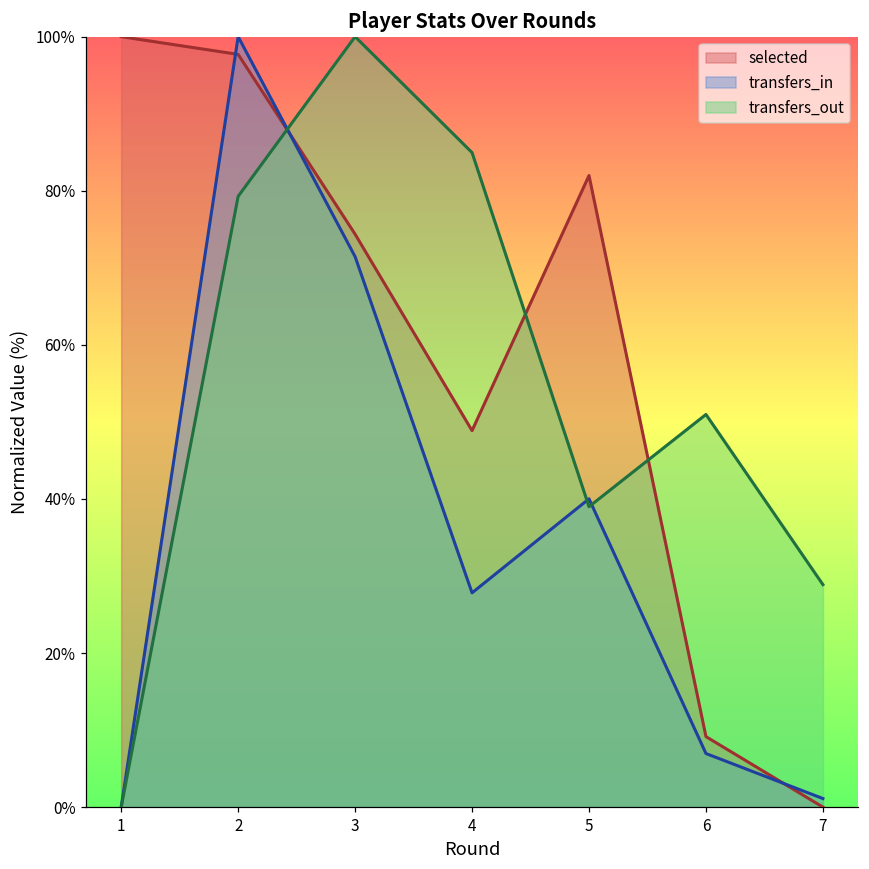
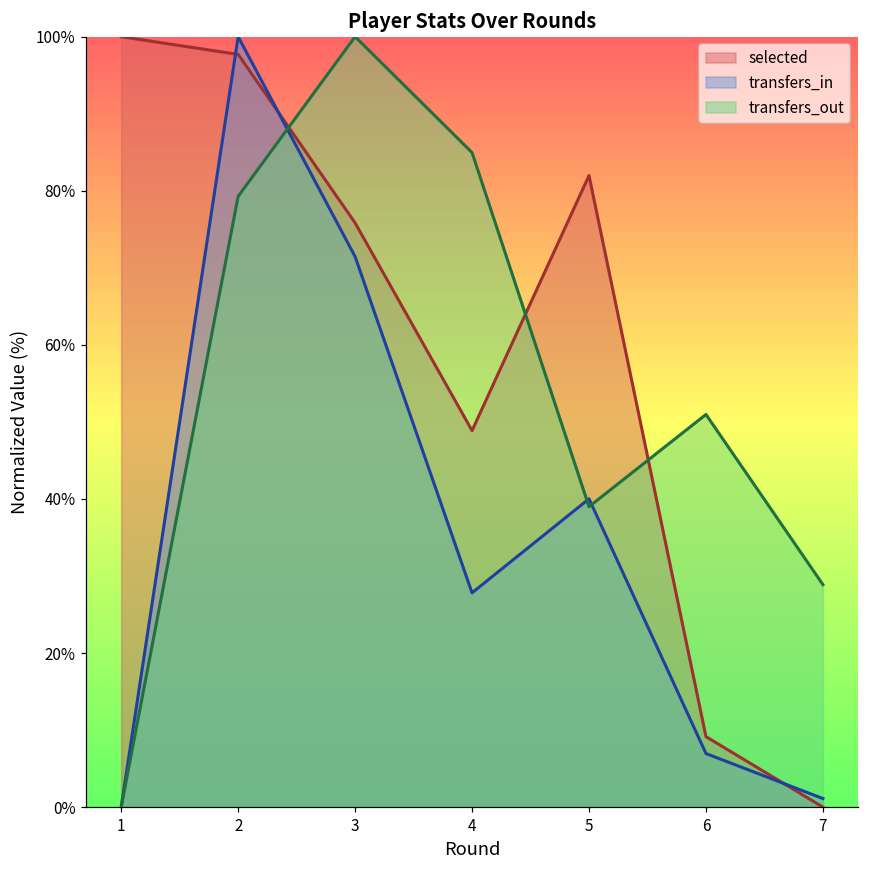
selected, 3: 74% -> 76%
